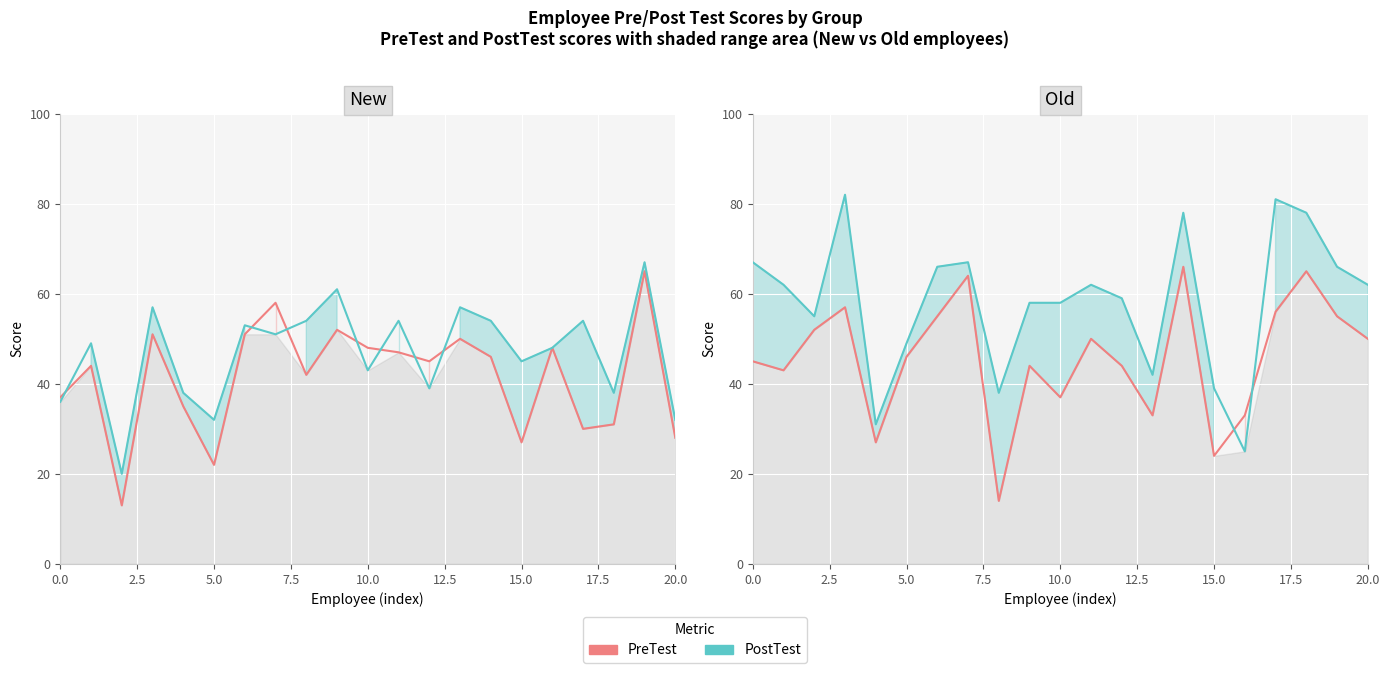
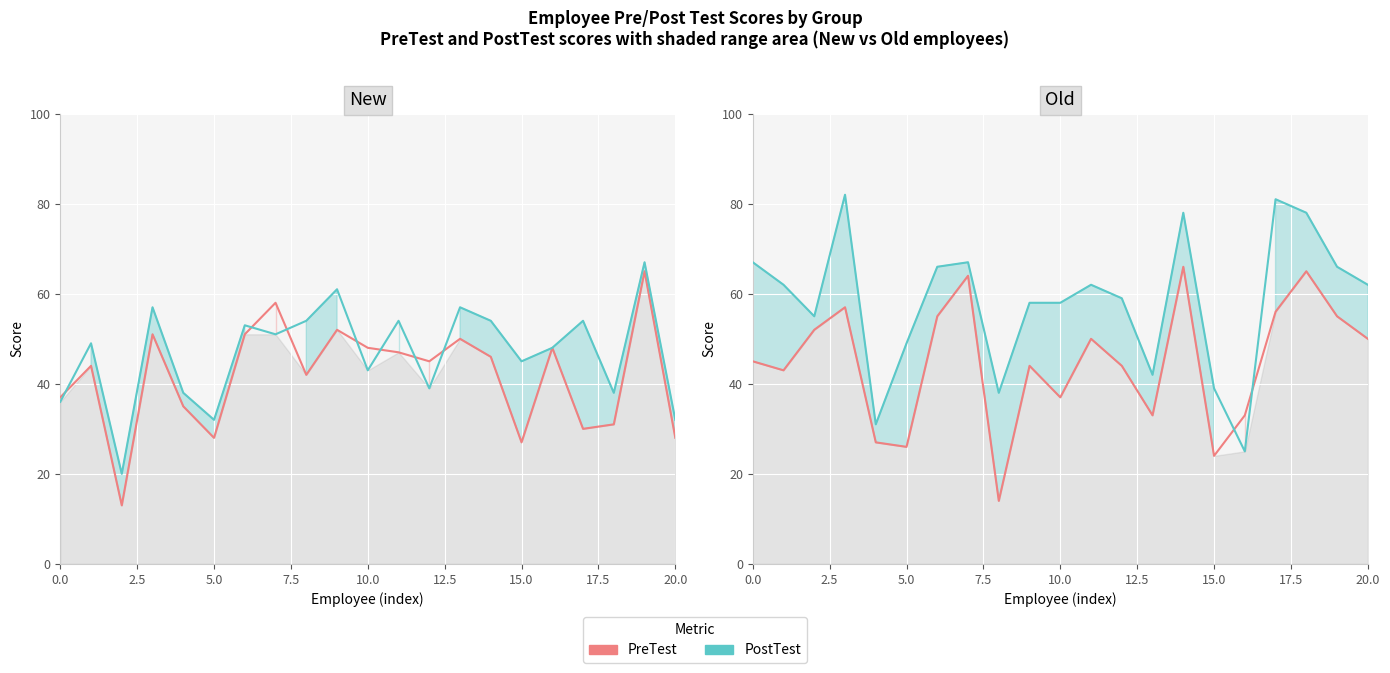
New, PreTest, 5.0: 22 -> 28
Old, PreTest, 5.0: 46 -> 26
